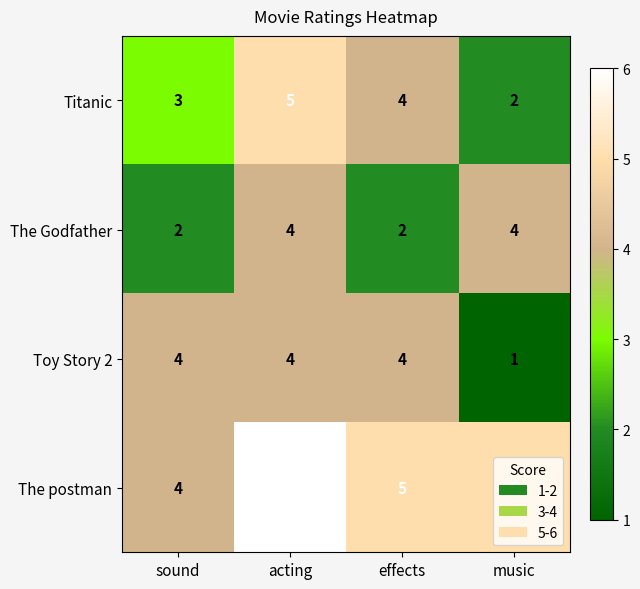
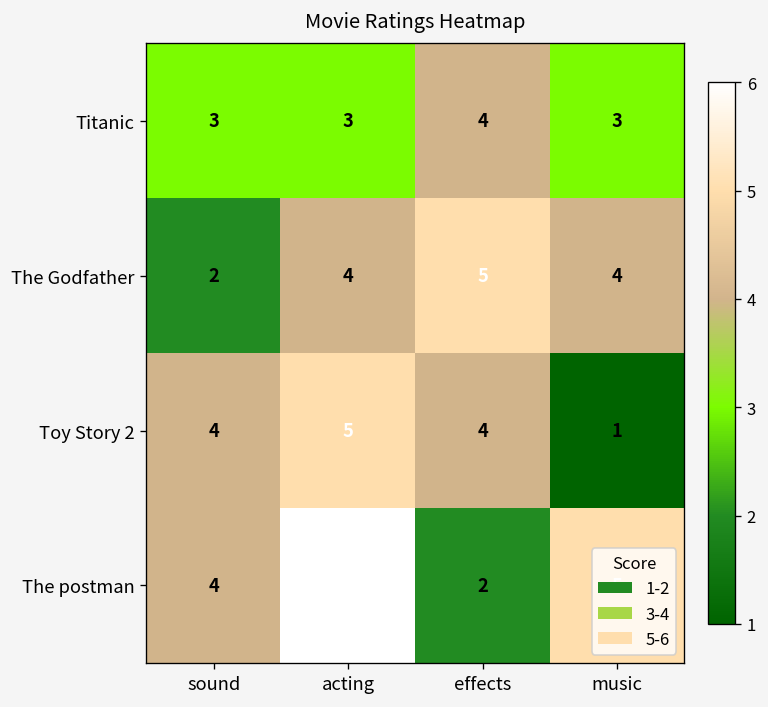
Titanic, acting: 5 -> 3
Titanic, music: 2 -> 3
The Godfather, effects: 2 -> 5
Toy Story 2, acting: 4 -> 5
The postman, effects: 5 -> 2
